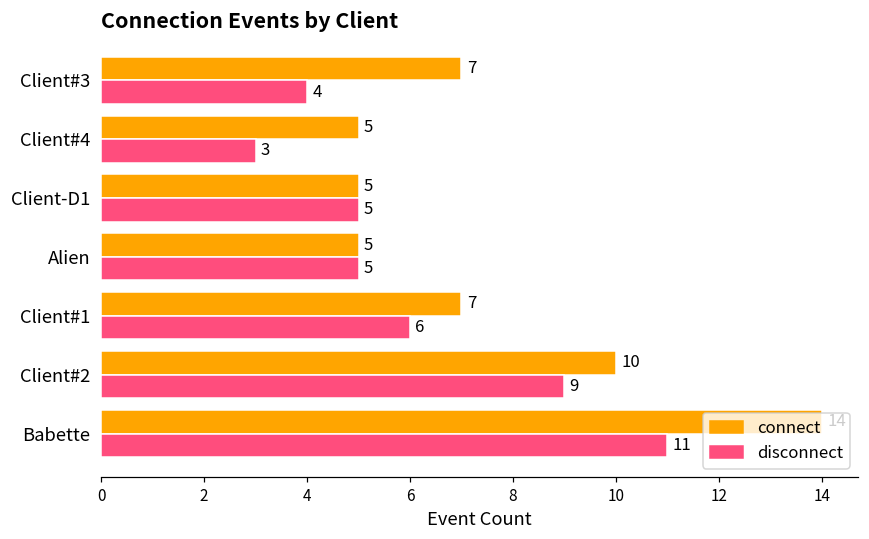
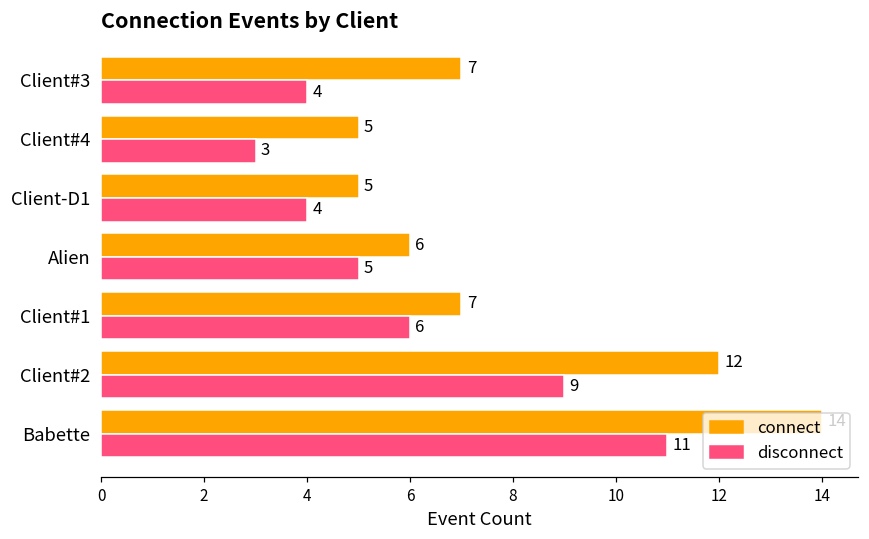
disconnect, Client-D1: 5 -> 4
connect, Alien: 5 -> 6
connect, Client#2: 10 -> 12
